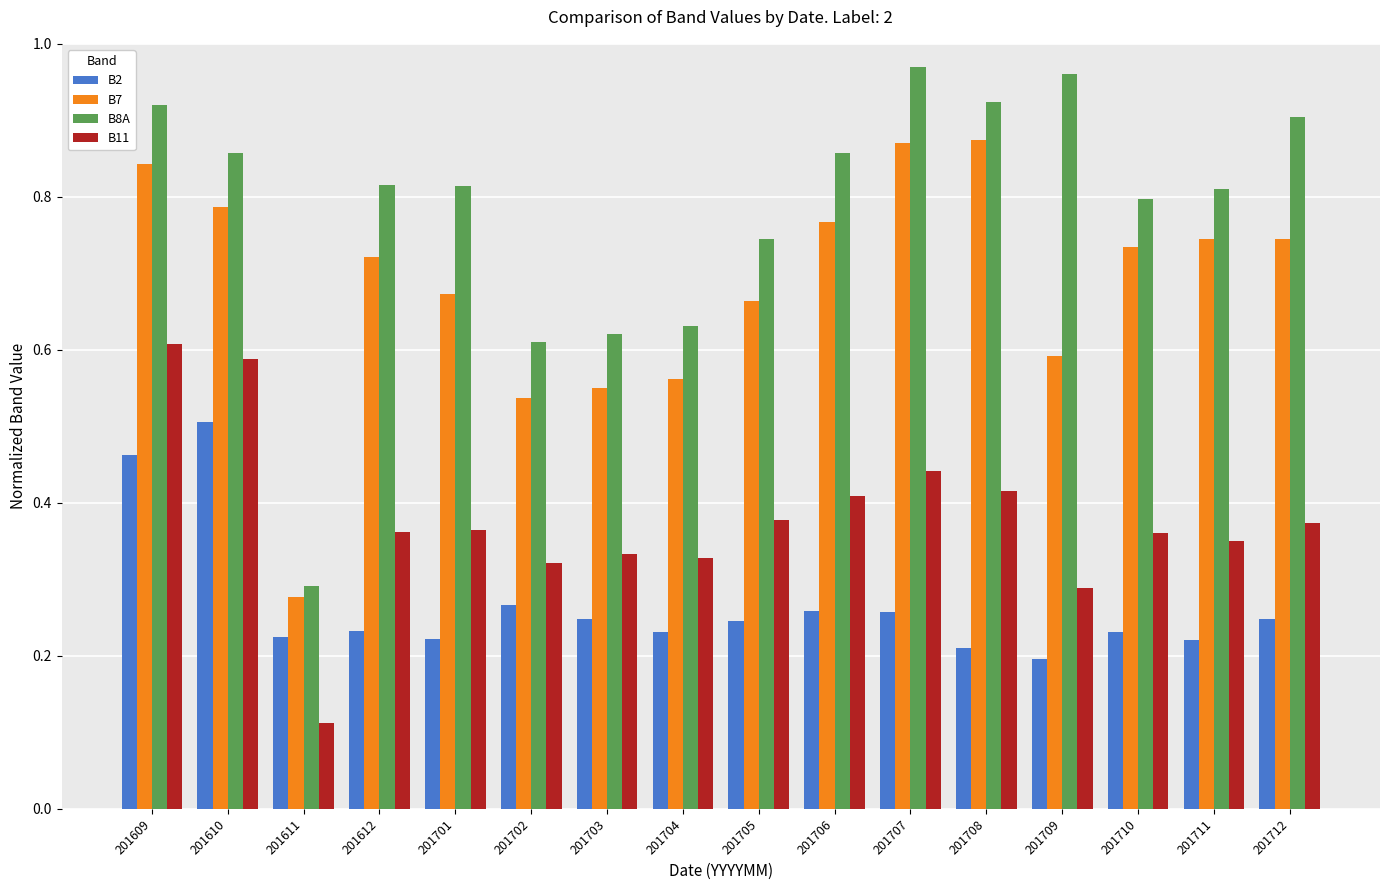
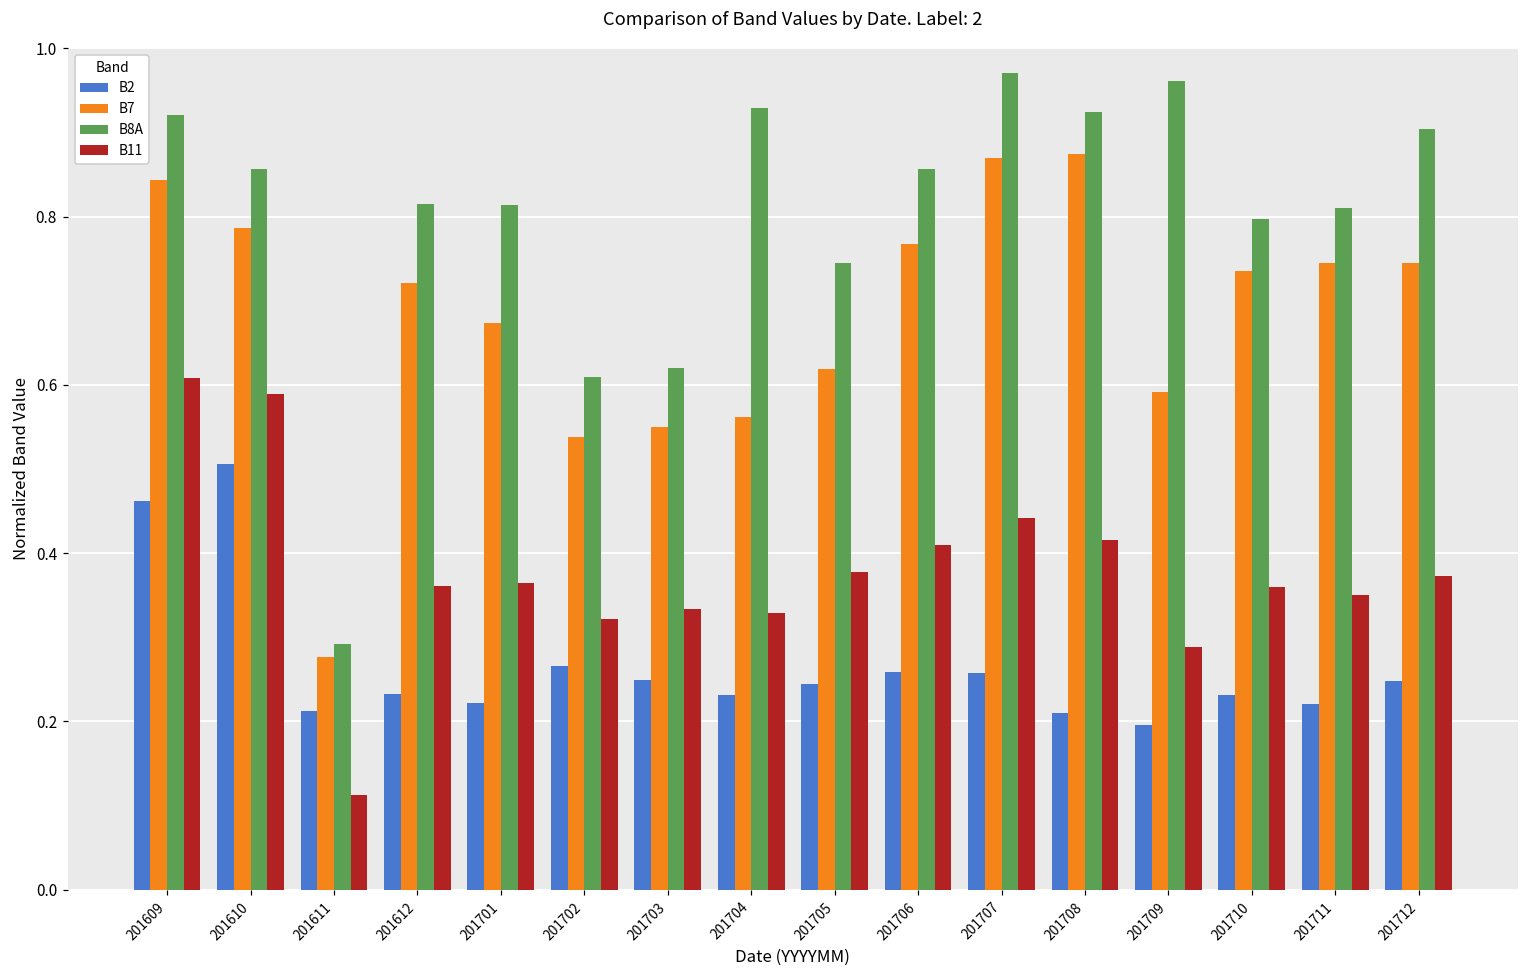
B2, 201611: 0.23 -> 0.21
B8A, 201704: 0.63 -> 0.93
B7, 201705: 0.66 -> 0.62
